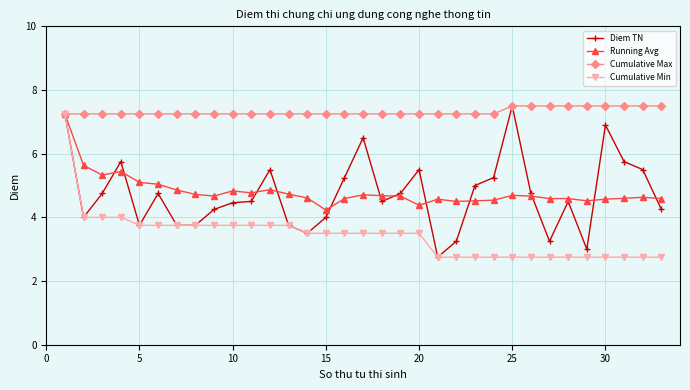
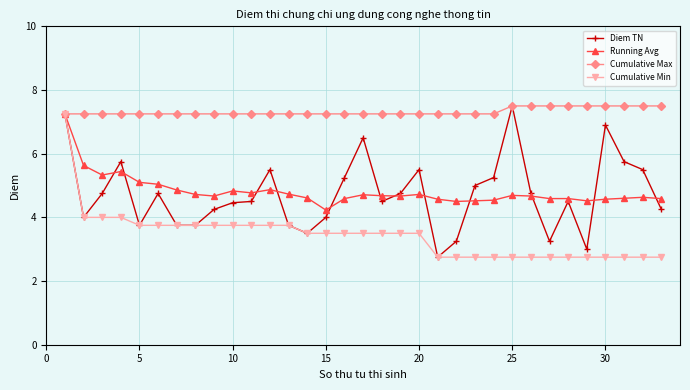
Running Avg, 20: 4.4 -> 4.7
